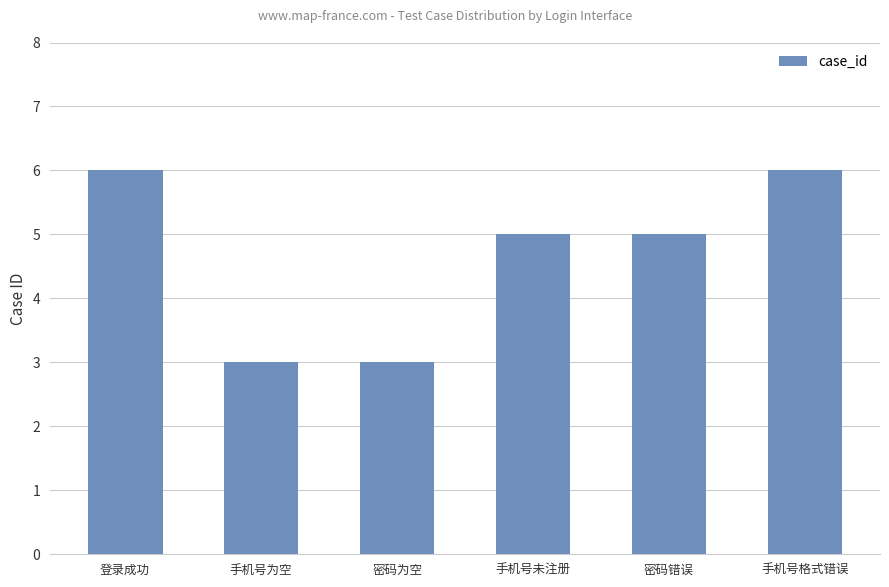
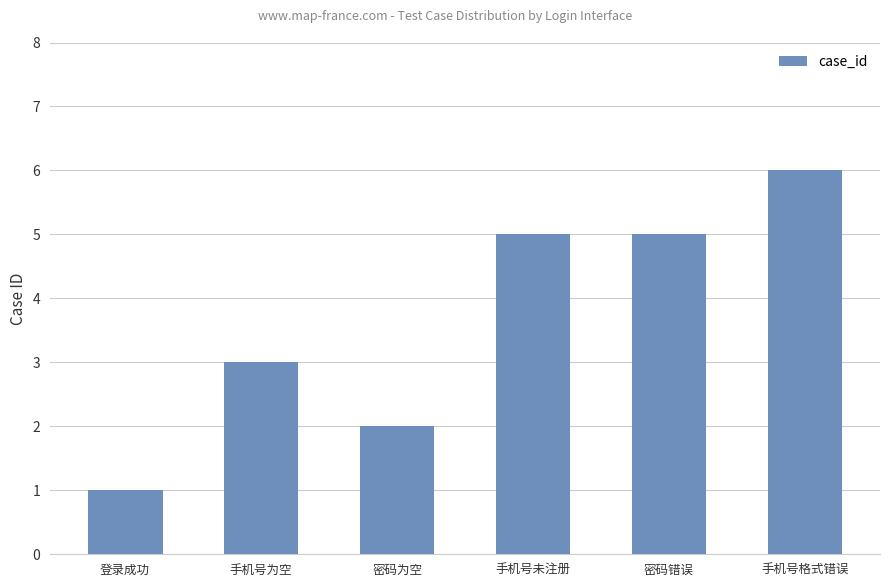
登录成功: 6 -> 1
密码为空: 3 -> 2
